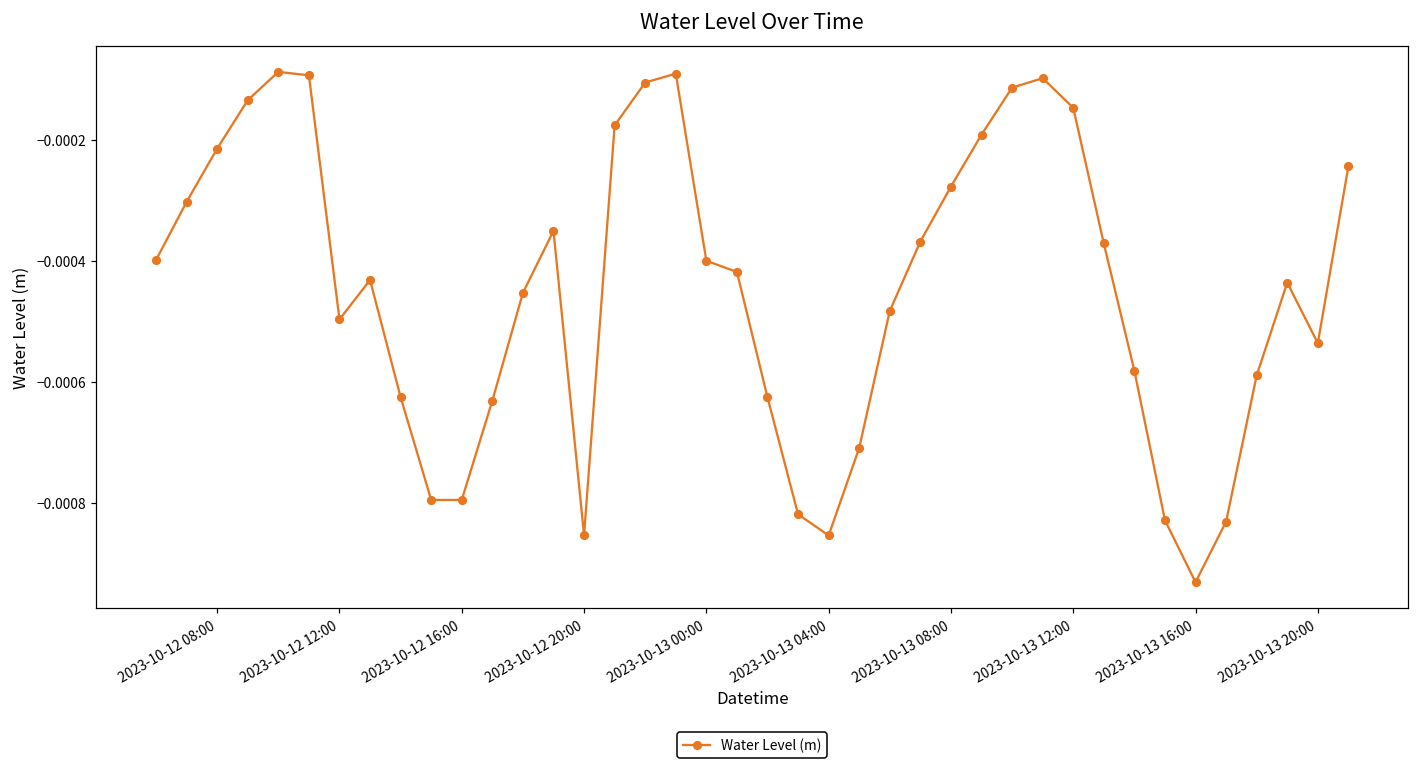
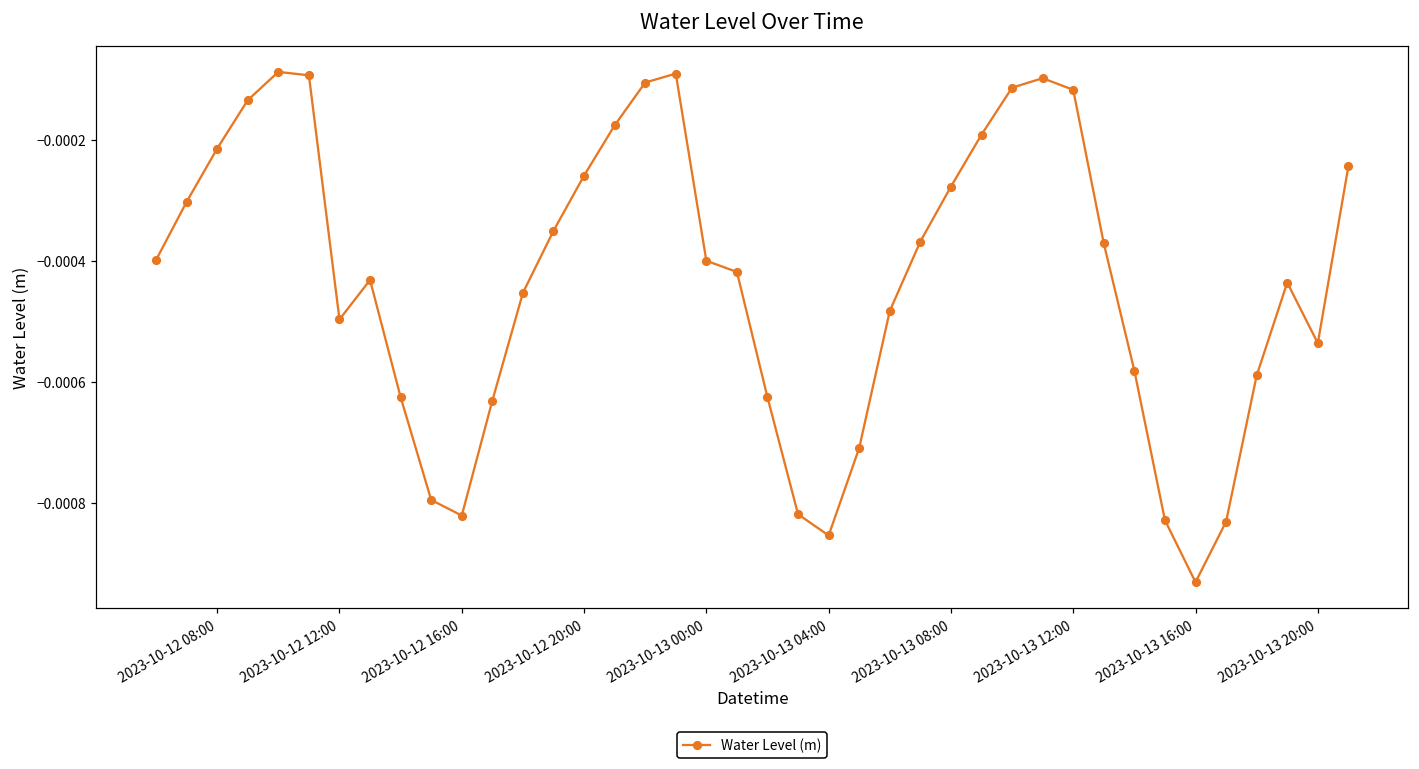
2023-10-12 16:00: -0.00080 -> -0.00082
2023-10-12 20:00: -0.00085 -> -0.00026
2023-10-13 12:00: -0.00015 -> -0.00012
